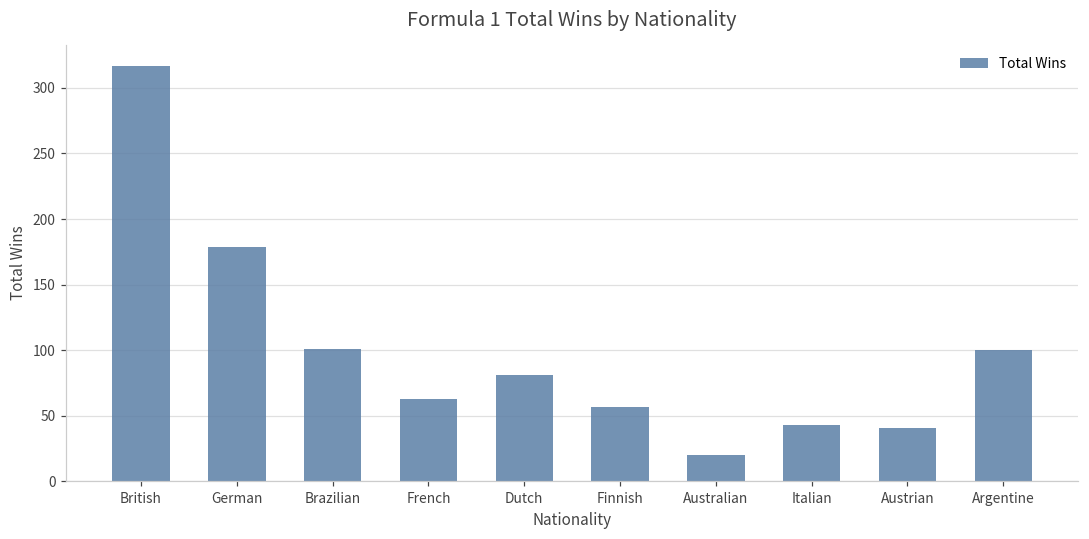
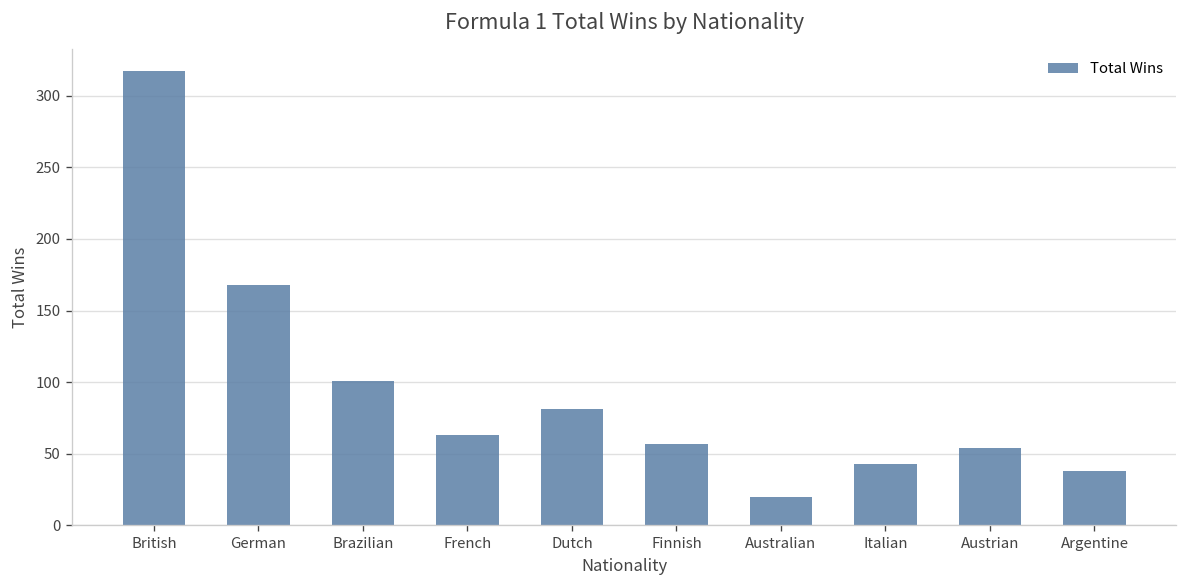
German: 179 -> 168
Austrian: 41 -> 54
Argentine: 100 -> 38
